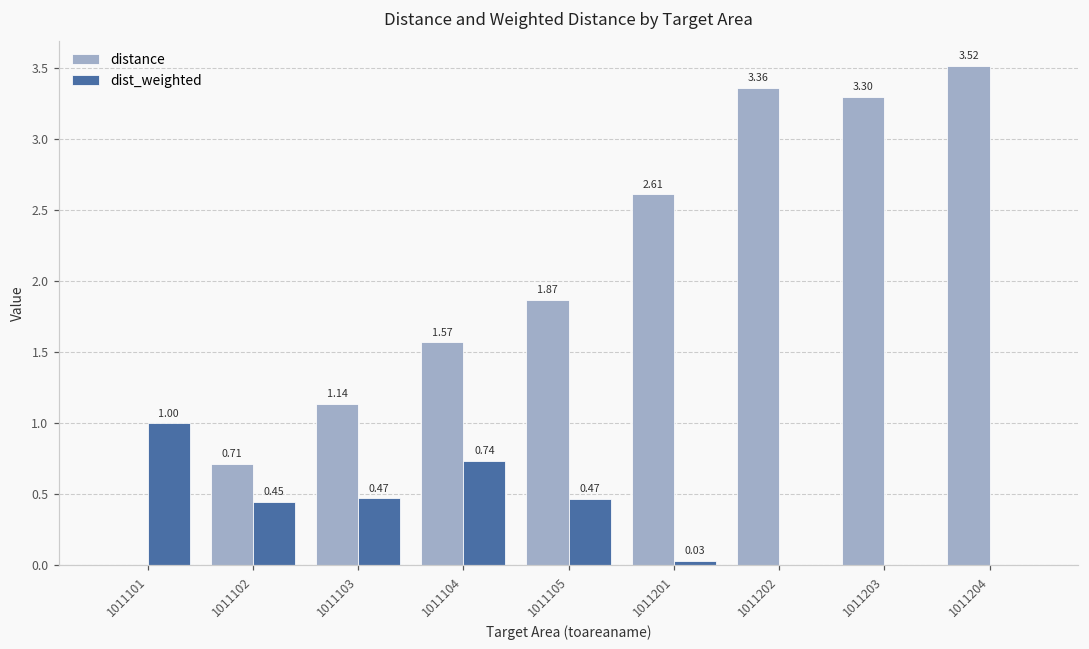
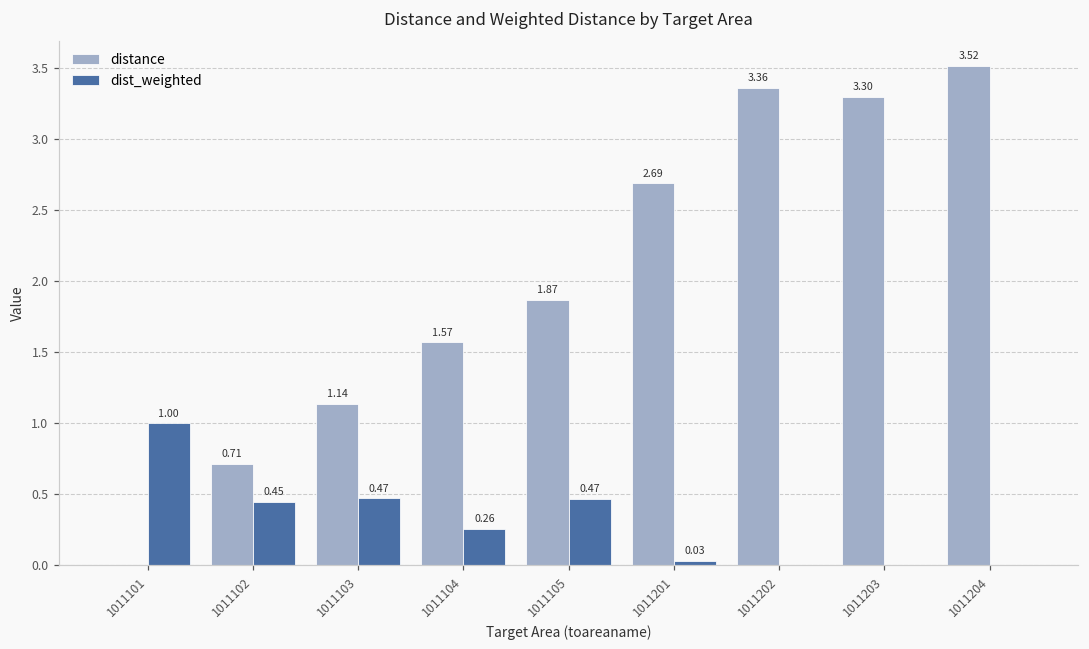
dist_weighted, 1011104: 0.74 -> 0.26
distance, 1011201: 2.61 -> 2.69
